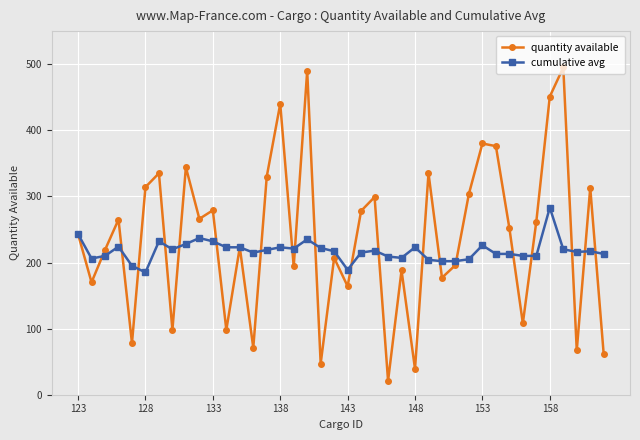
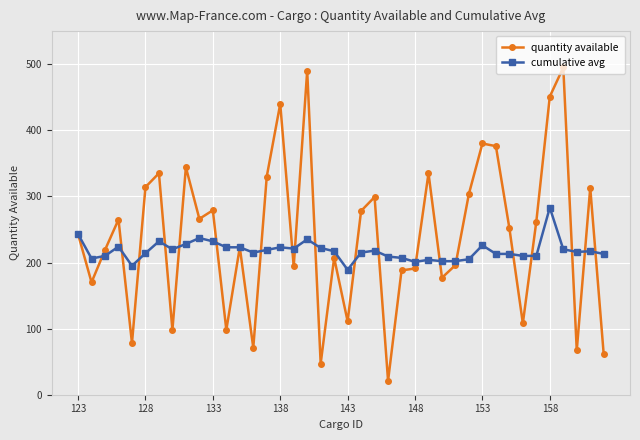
cumulative avg, 128: 190 -> 210
quantity available, 143: 160 -> 110
quantity available, 148: 40 -> 190
cumulative avg, 148: 220 -> 200
